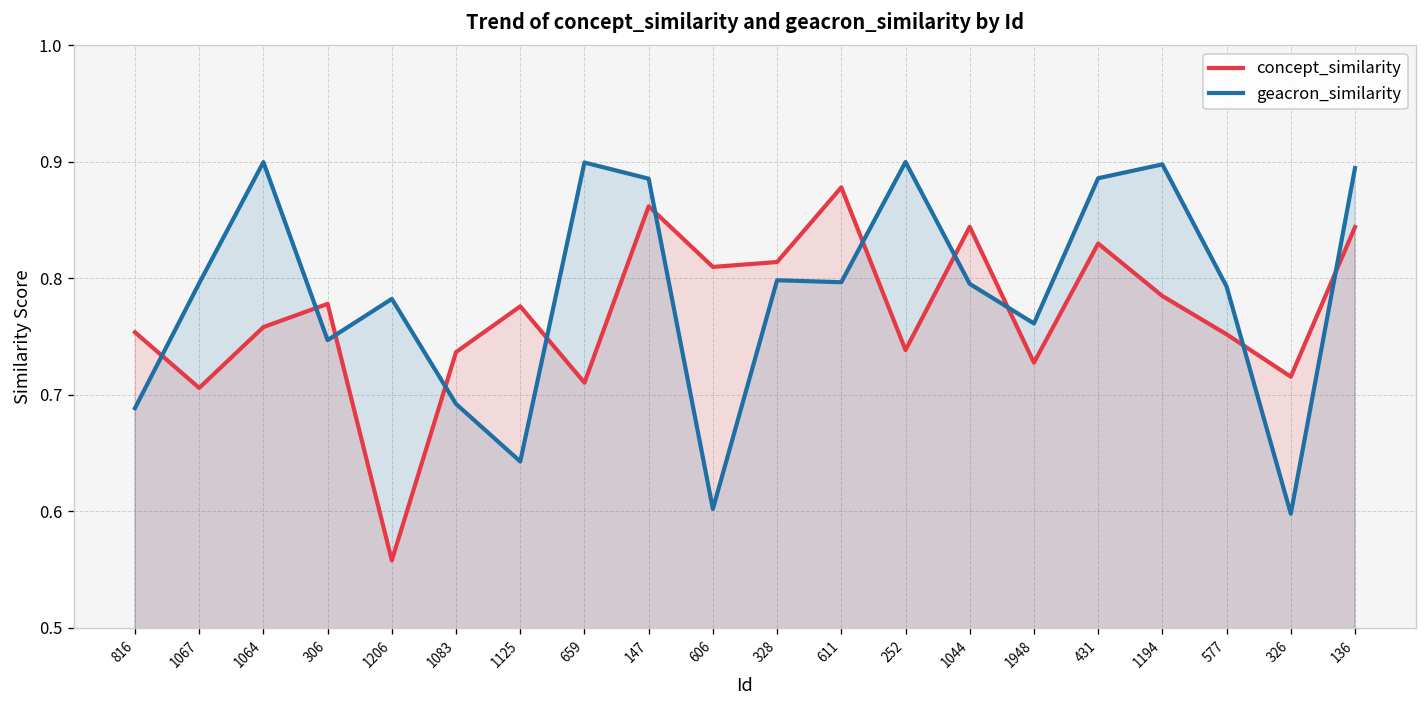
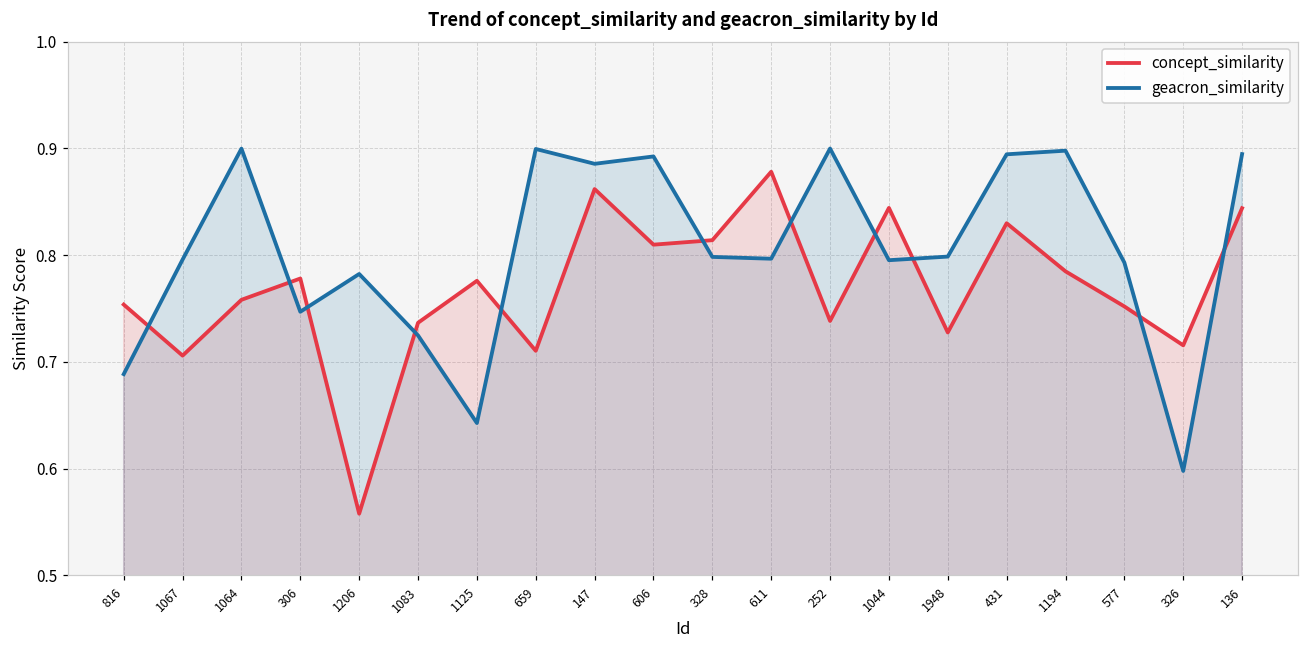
geacron_similarity, 1083: 0.69 -> 0.72
geacron_similarity, 606: 0.60 -> 0.89
geacron_similarity, 1948: 0.76 -> 0.80
geacron_similarity, 431: 0.886 -> 0.895
